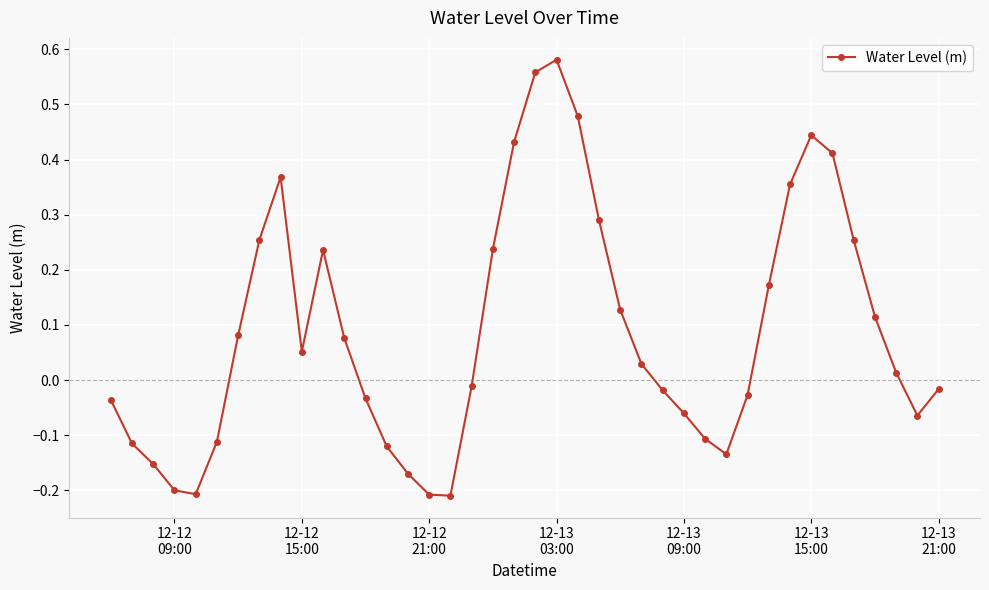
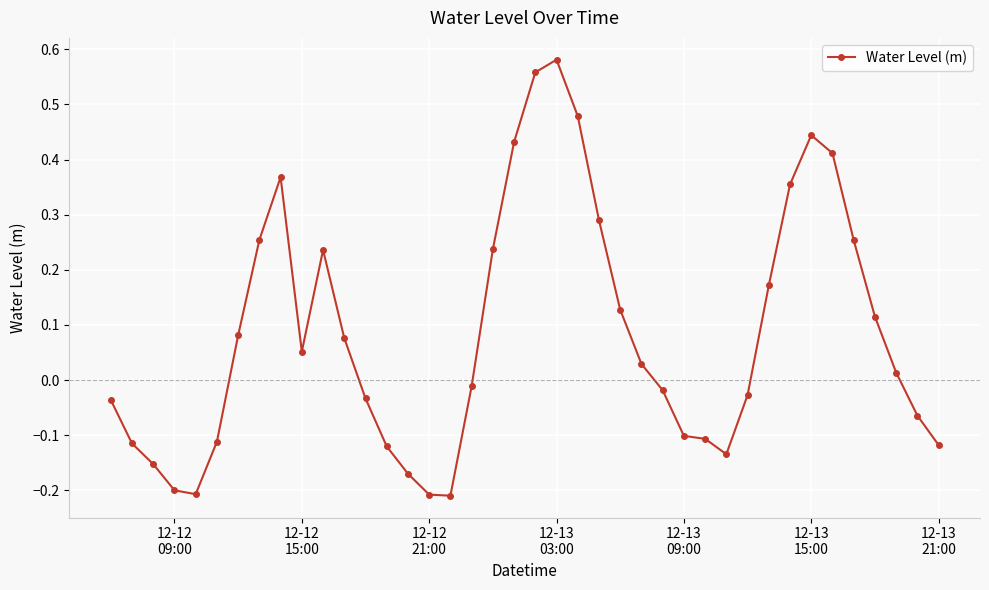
12-13 09:00: -0.06 -> -0.10
12-13 21:00: -0.02 -> -0.12
